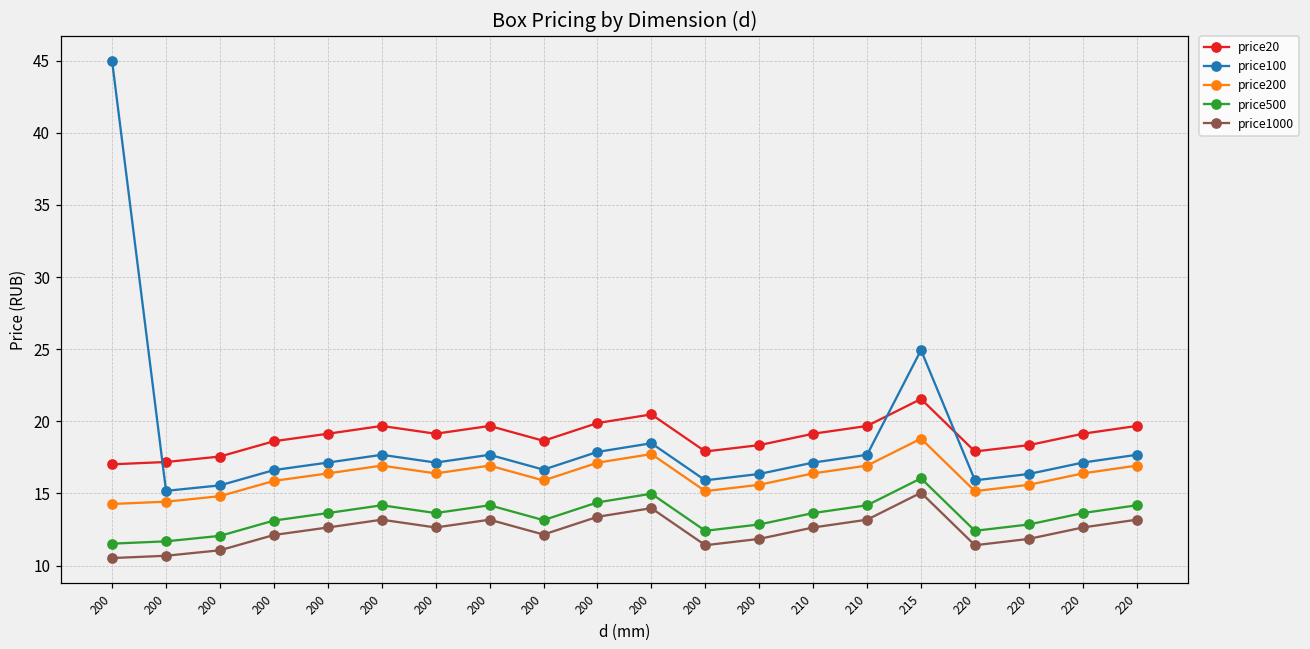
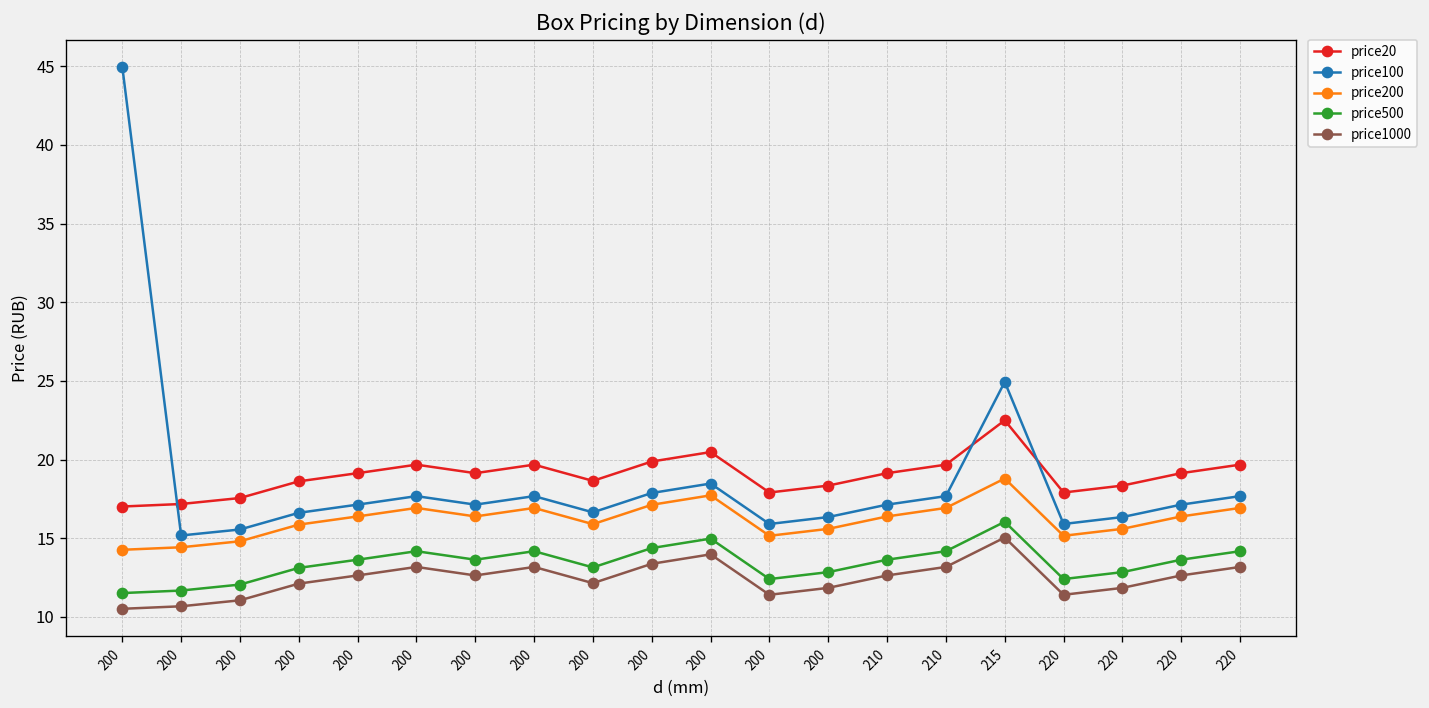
price20, 215: 21.6 -> 22.5
